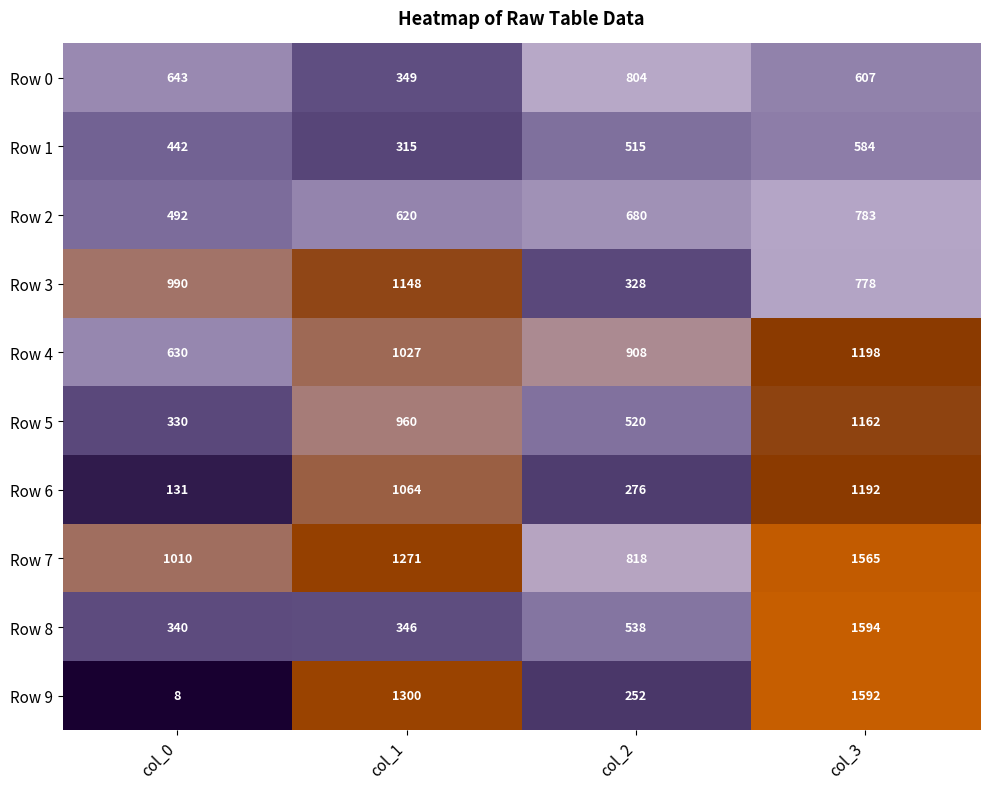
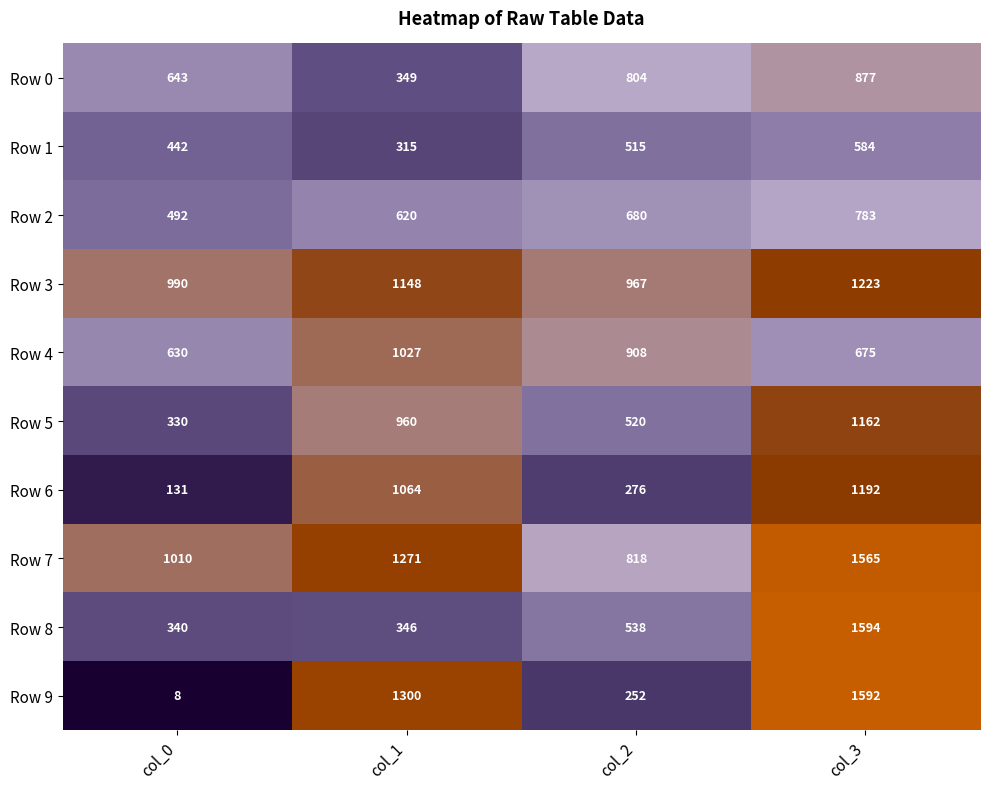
Row 0, col_3: 607 -> 877
Row 3, col_2: 328 -> 967
Row 3, col_3: 778 -> 1223
Row 4, col_3: 1198 -> 675
